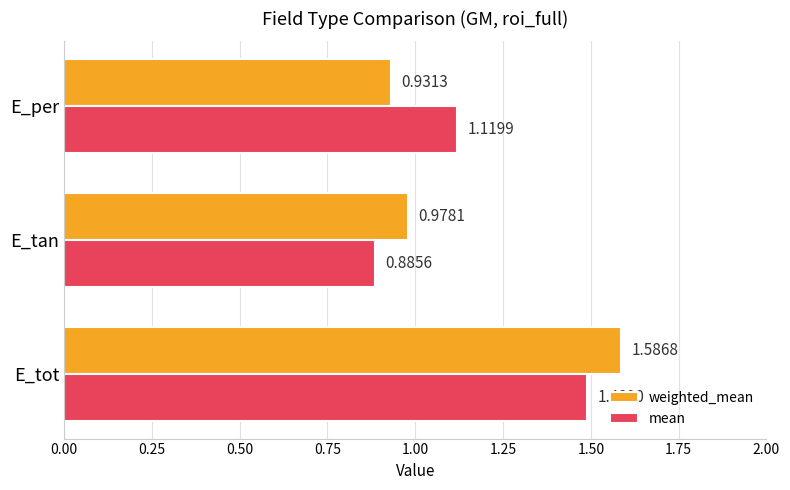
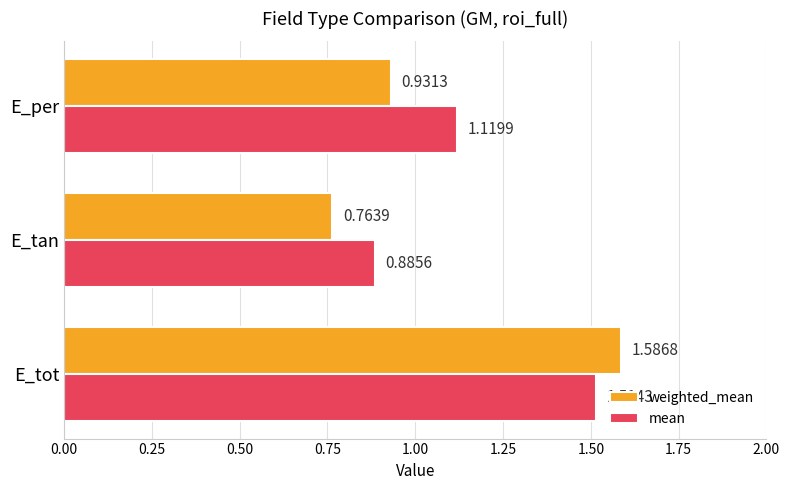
weighted_mean, E_tan: 0.9781 -> 0.7639
mean, E_tot: 1.4890 -> 1.5143
